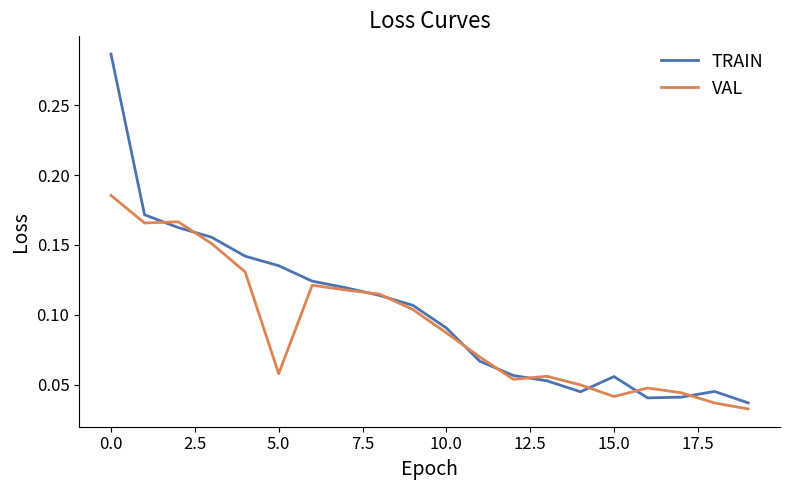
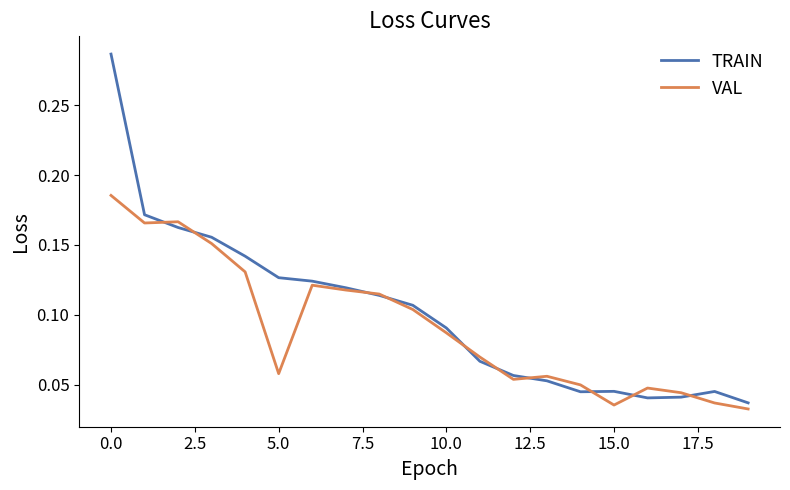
TRAIN, 5.0: 0.135 -> 0.127
TRAIN, 15.0: 0.056 -> 0.045
VAL, 15.0: 0.041 -> 0.035
